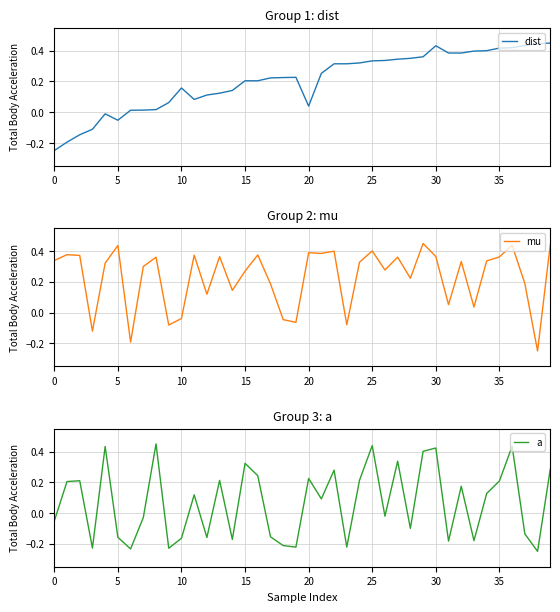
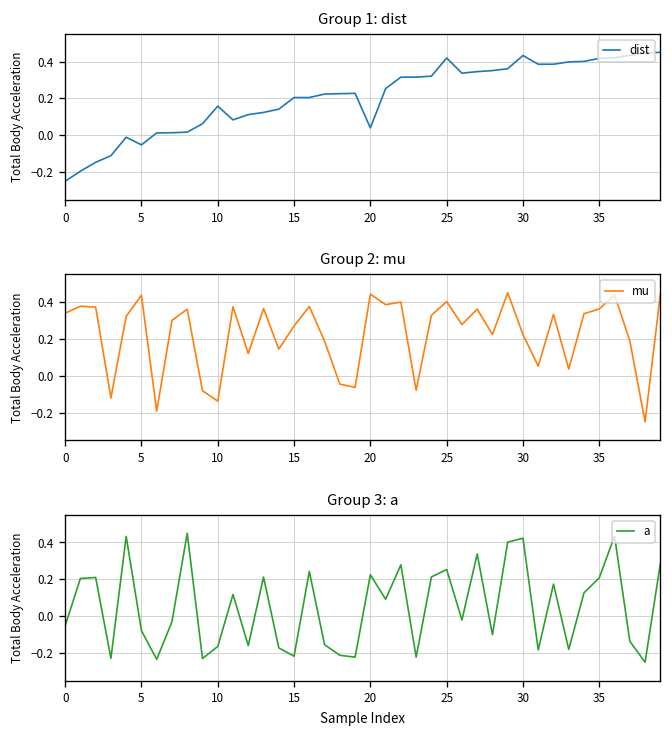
Group 1: dist, 25: 0.33 -> 0.42
Group 2: mu, 10: -0.04 -> -0.14
Group 2: mu, 20: 0.39 -> 0.44
Group 2: mu, 30: 0.36 -> 0.22
Group 3: a, 5: -0.16 -> -0.08
Group 3: a, 15: 0.32 -> -0.22
Group 3: a, 25: 0.44 -> 0.25
